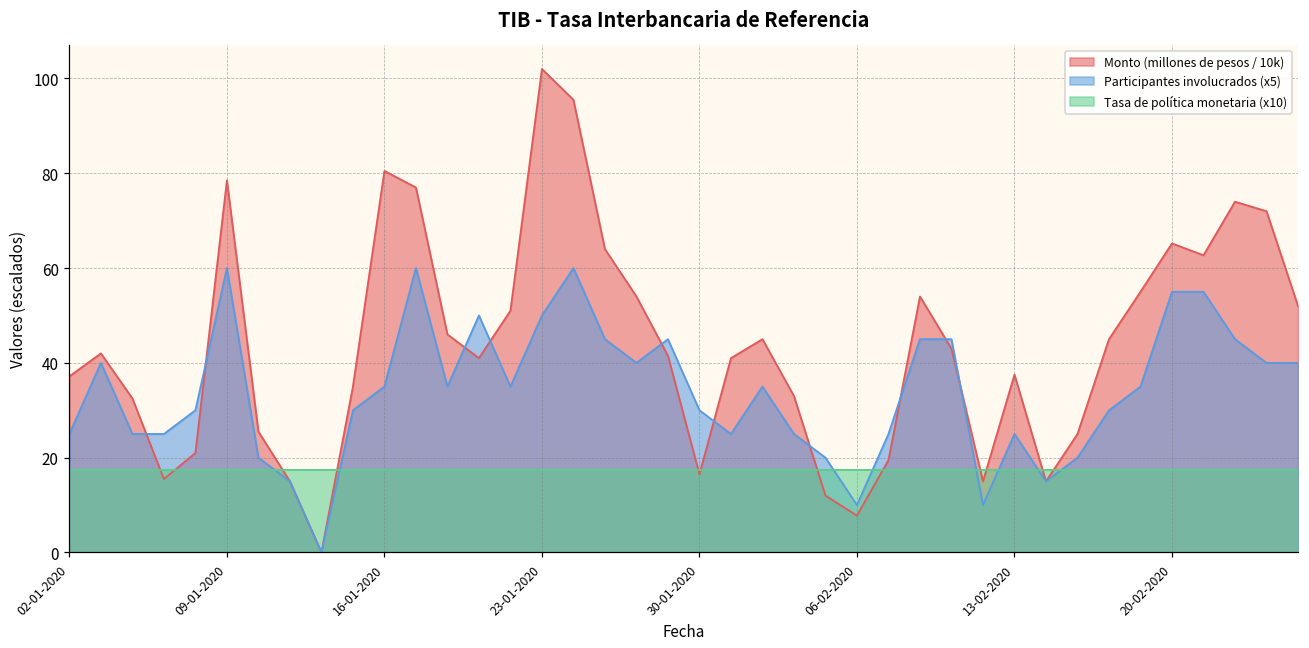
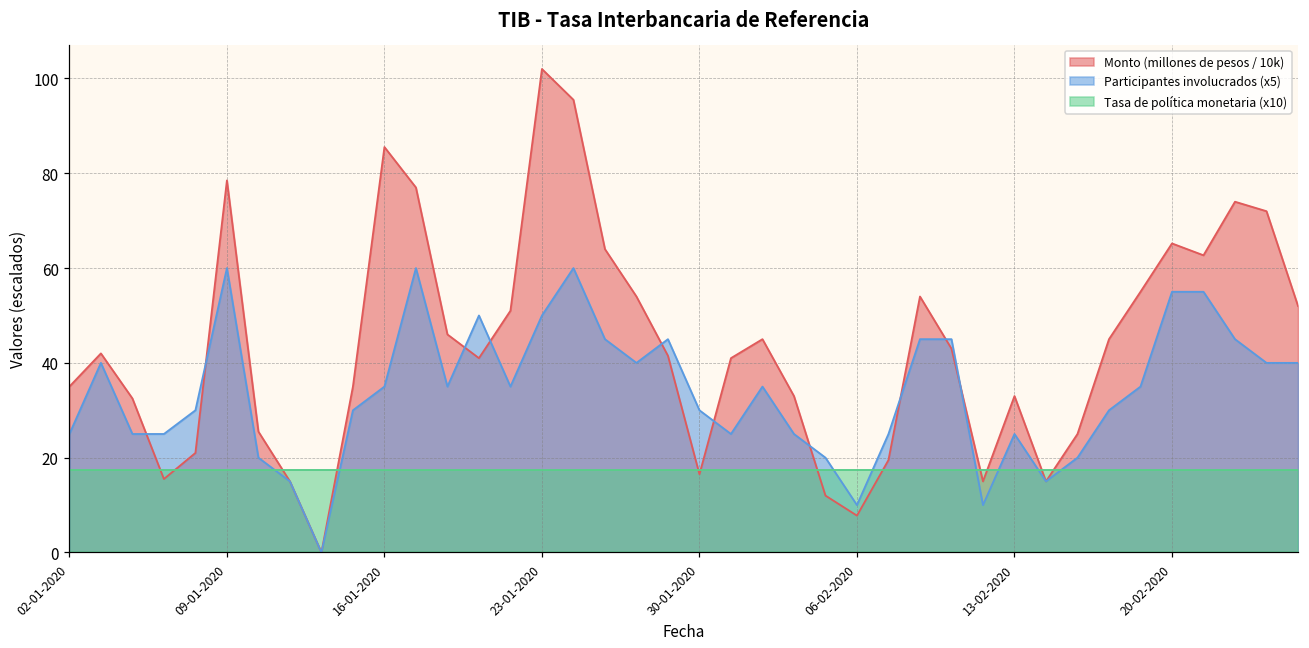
Monto (millones de pesos / 10k), 02-01-2020: 37 -> 35
Monto (millones de pesos / 10k), 16-01-2020: 81 -> 86
Monto (millones de pesos / 10k), 13-02-2020: 38 -> 33
